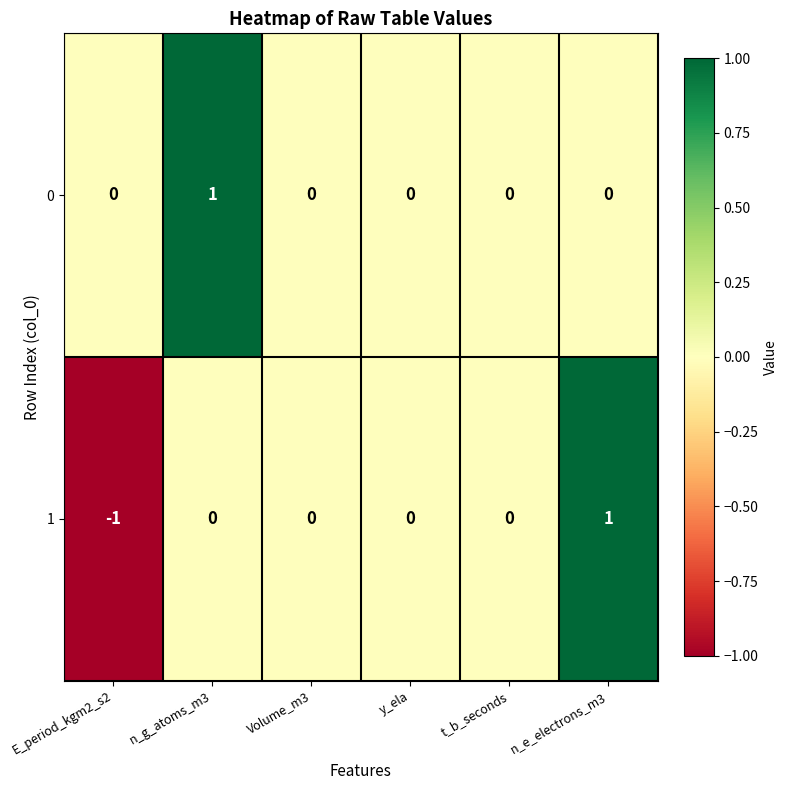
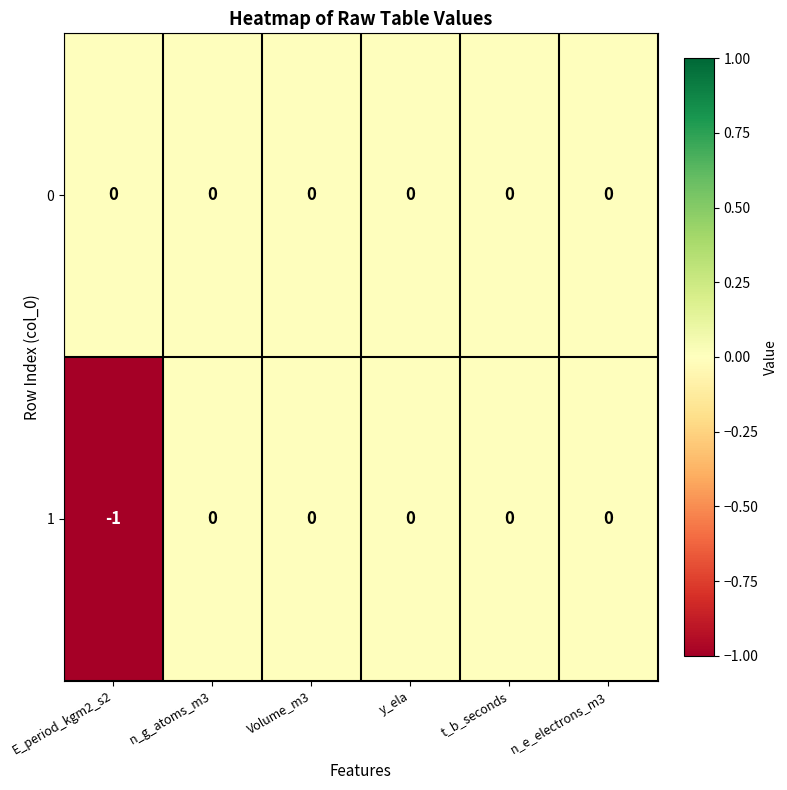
0, n_g_atoms_m3: 1 -> 0
1, n_e_electrons_m3: 1 -> 0
